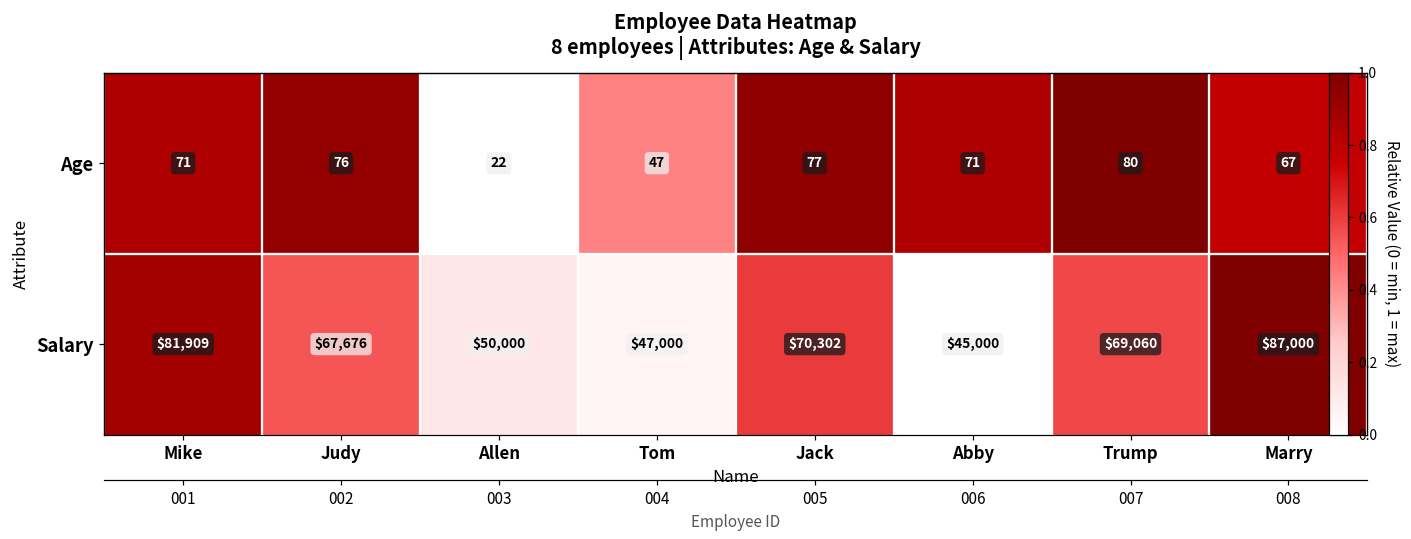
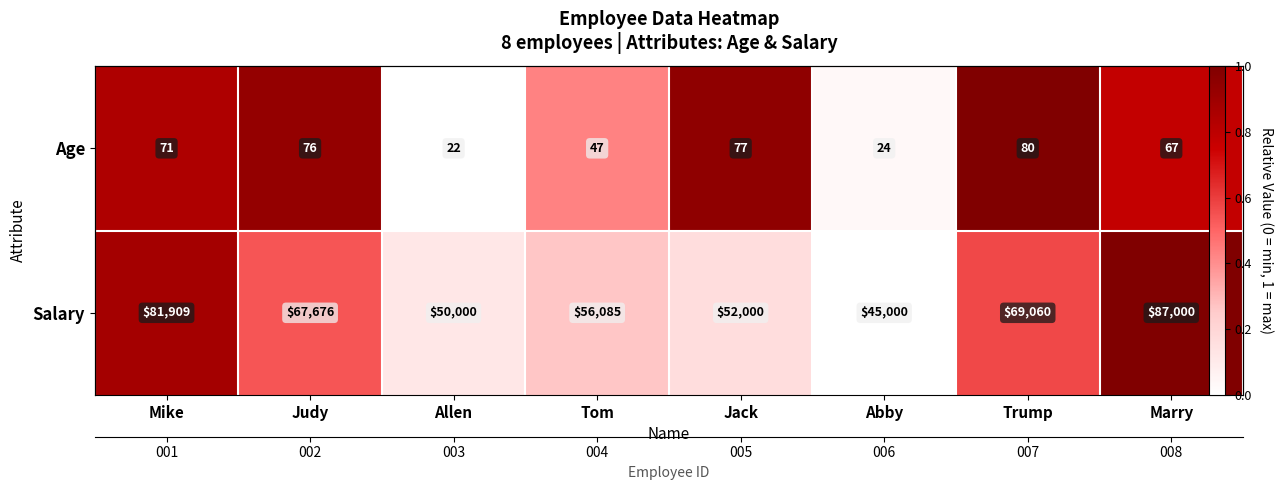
Age, Abby: 71 -> 24
Salary, Tom: $47,000 -> $56,085
Salary, Jack: $70,302 -> $52,000
